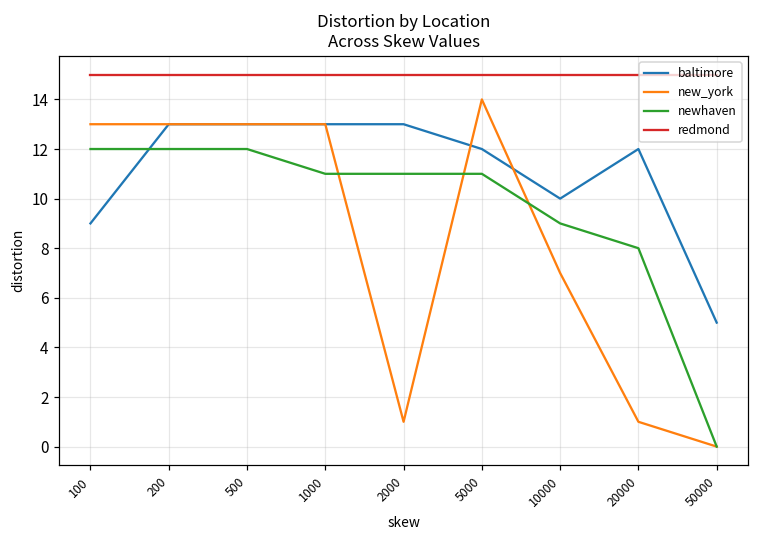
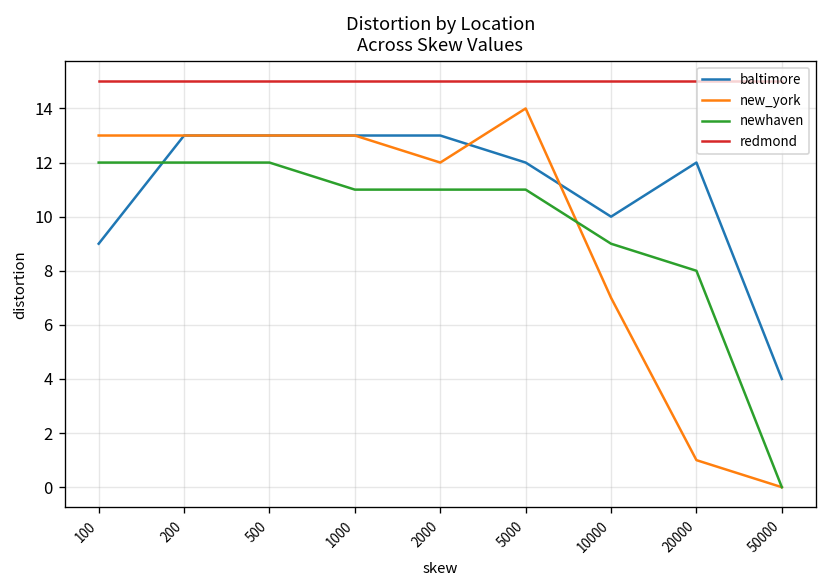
new_york, 2000: 1 -> 12
baltimore, 50000: 5 -> 4
